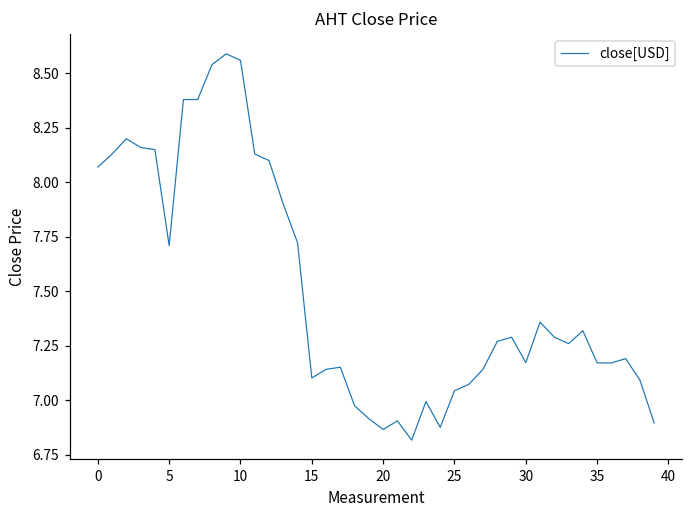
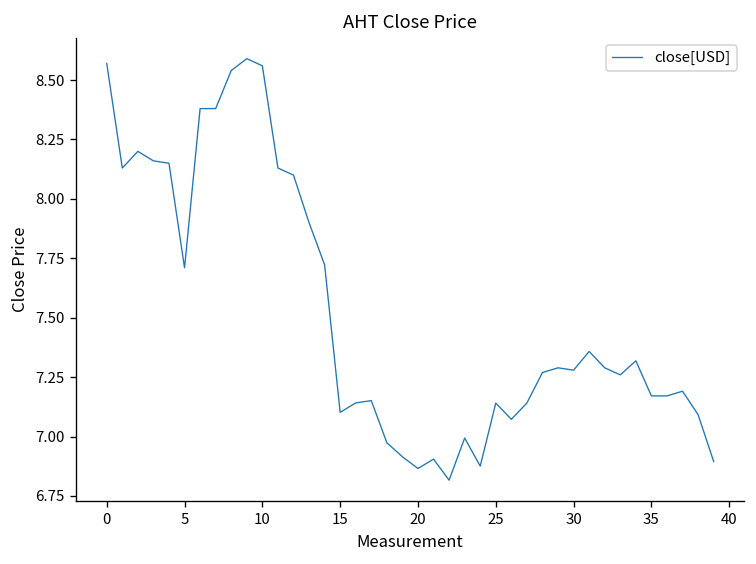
0: 8.07 -> 8.57
25: 7.04 -> 7.14
30: 7.17 -> 7.28
